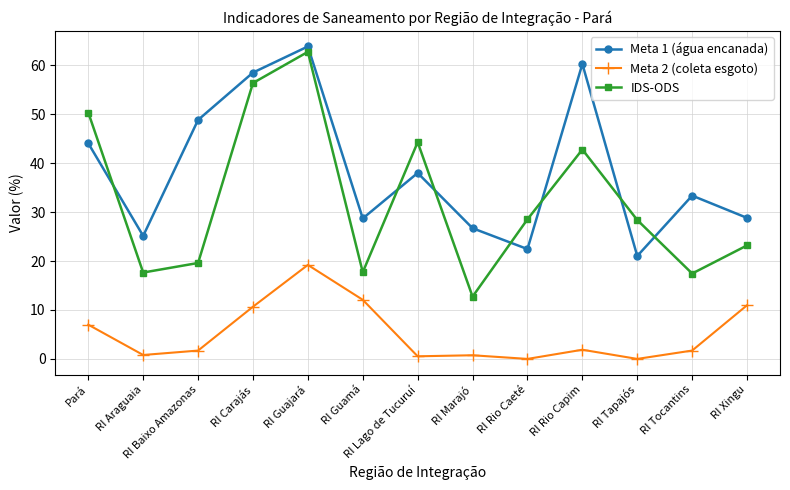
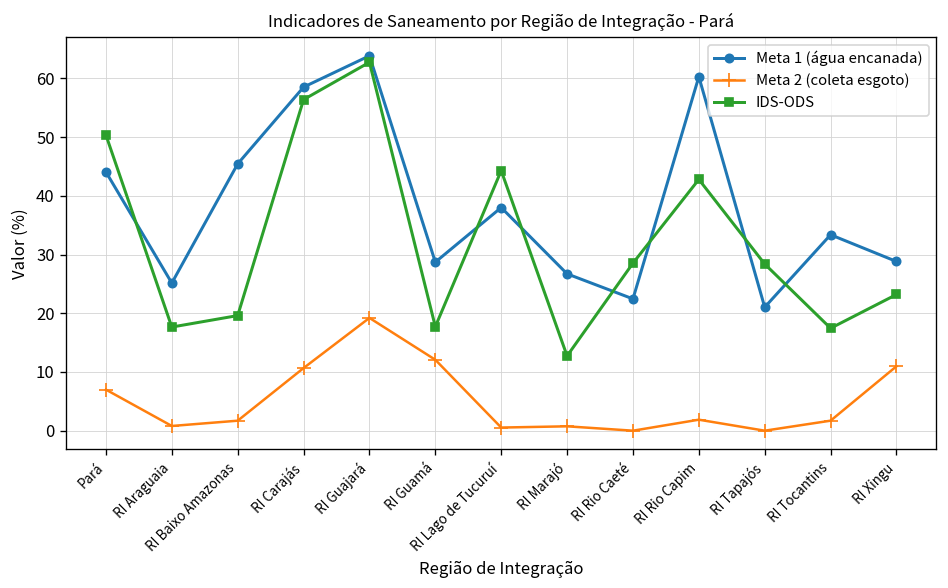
Meta 1 (água encanada), RI Baixo Amazonas: 49 -> 45
